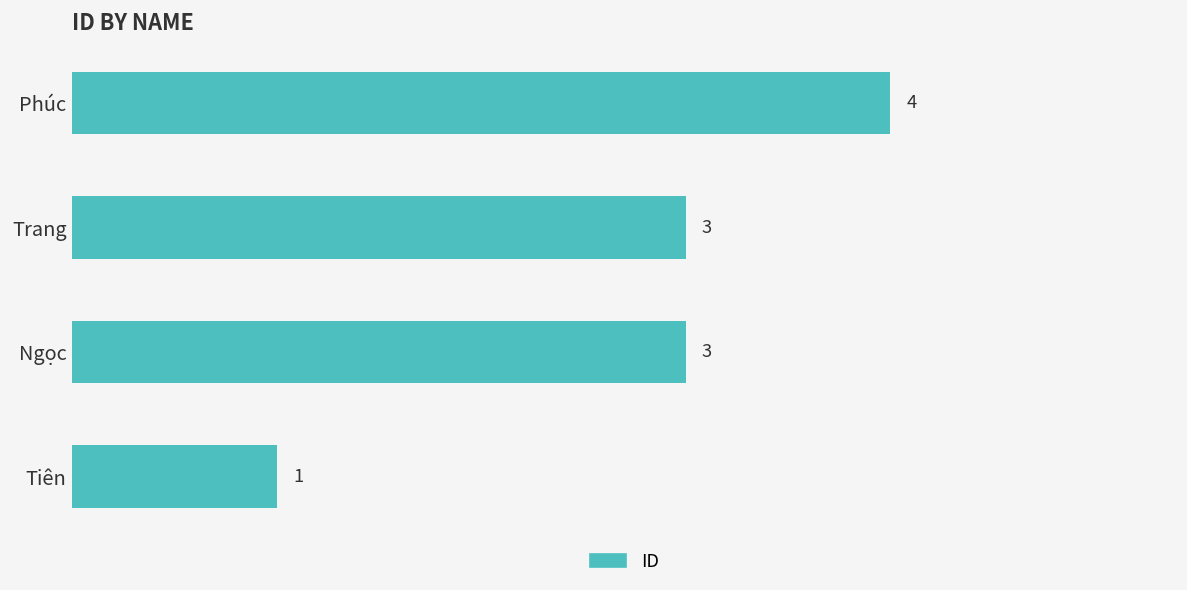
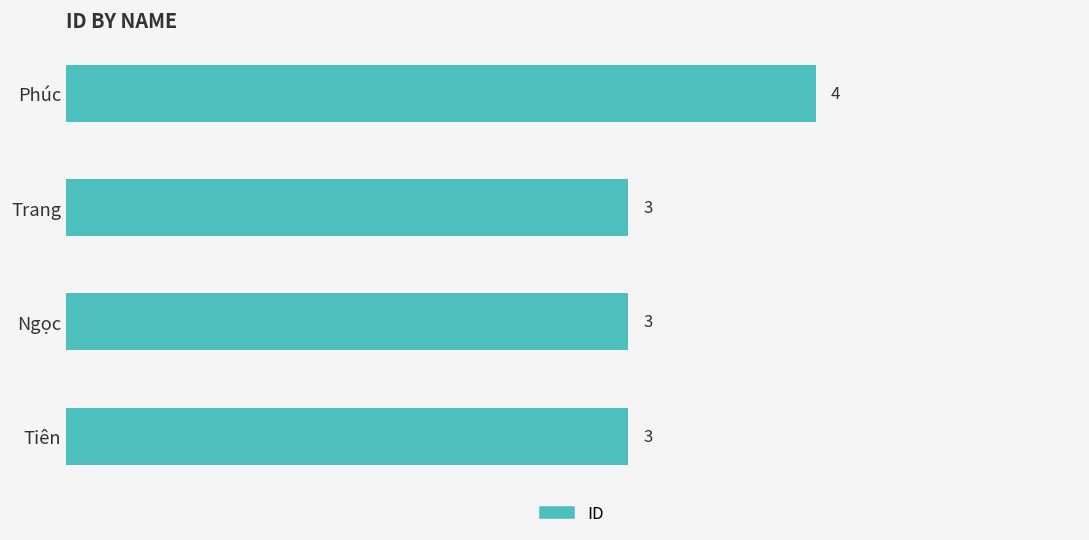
Tiên: 1 -> 3
